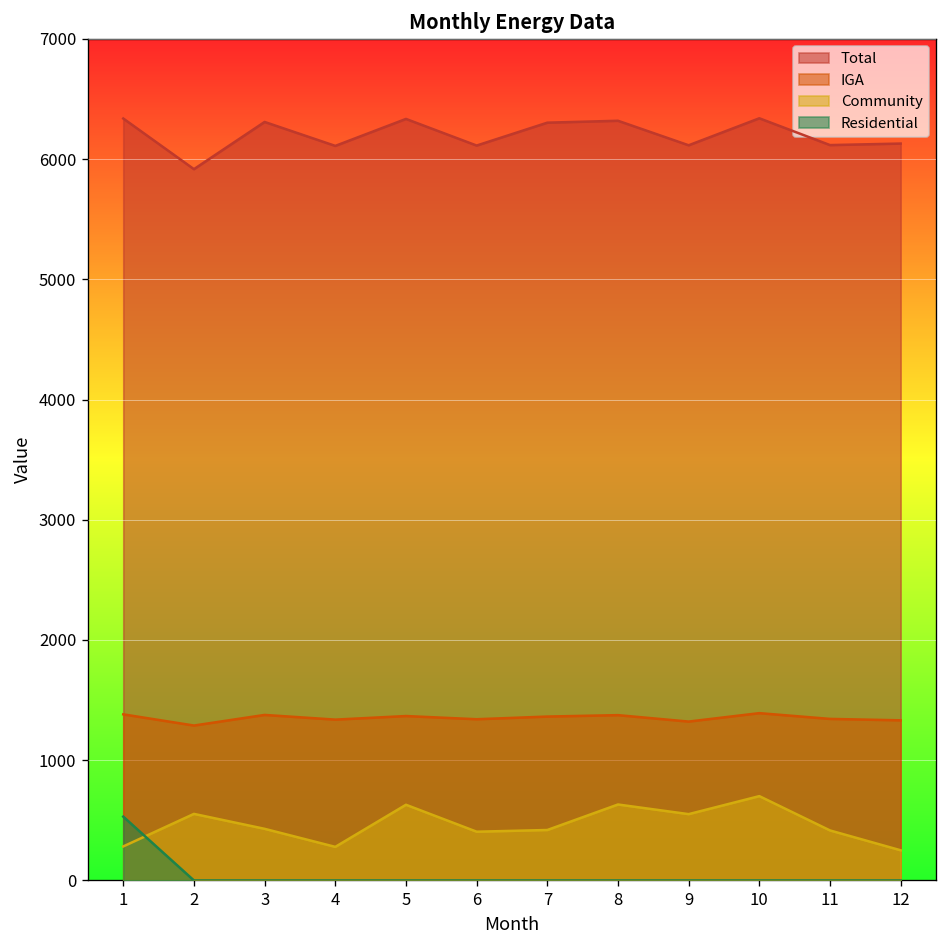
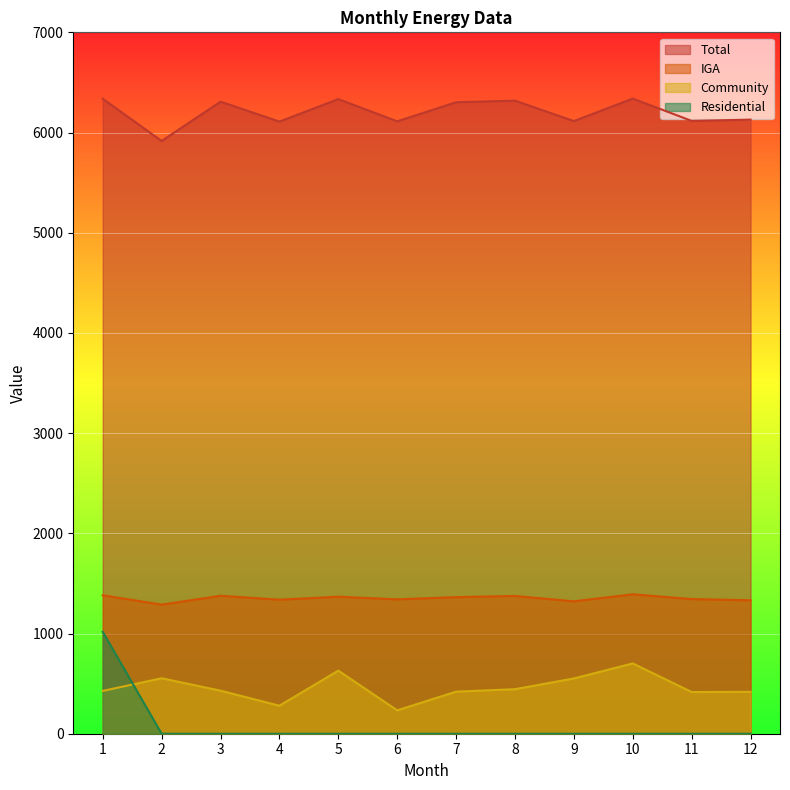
Community, 1: 280 -> 430
Residential, 1: 530 -> 1020
Community, 6: 410 -> 230
Community, 8: 630 -> 440
Community, 12: 250 -> 420
